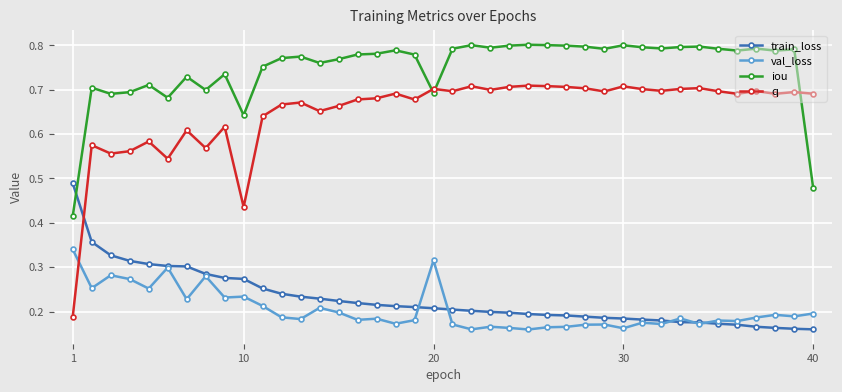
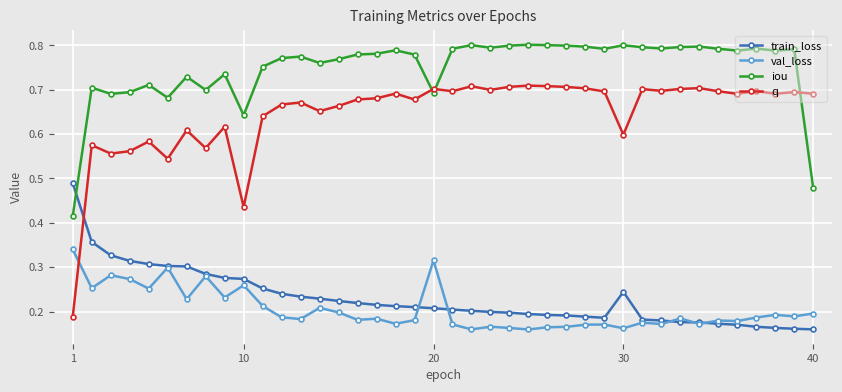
val_loss, 10: 0.23 -> 0.26
train_loss, 30: 0.18 -> 0.24
q, 30: 0.71 -> 0.60
